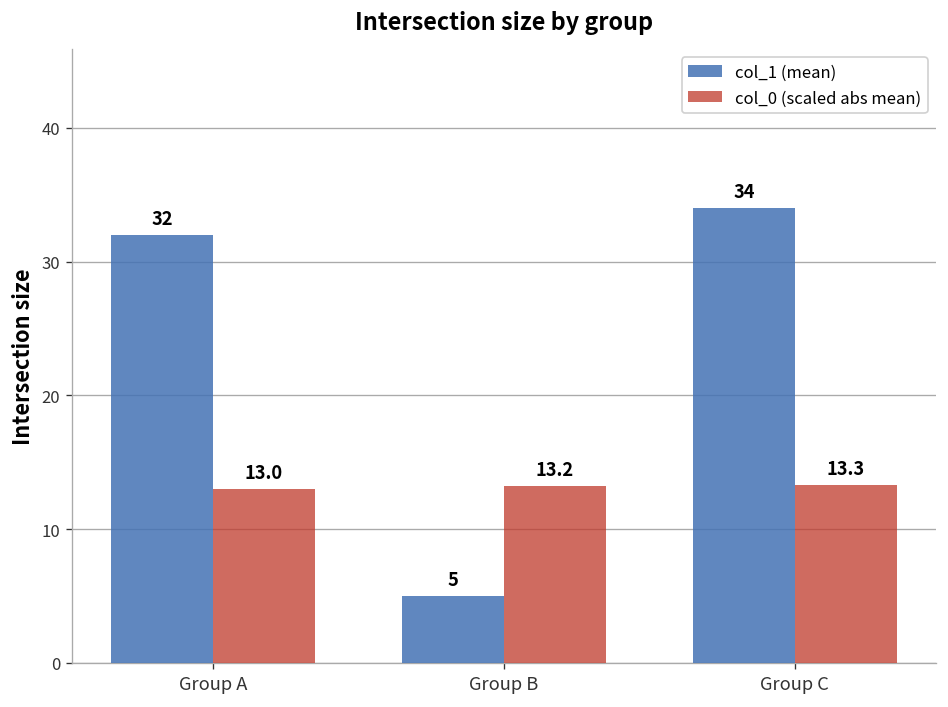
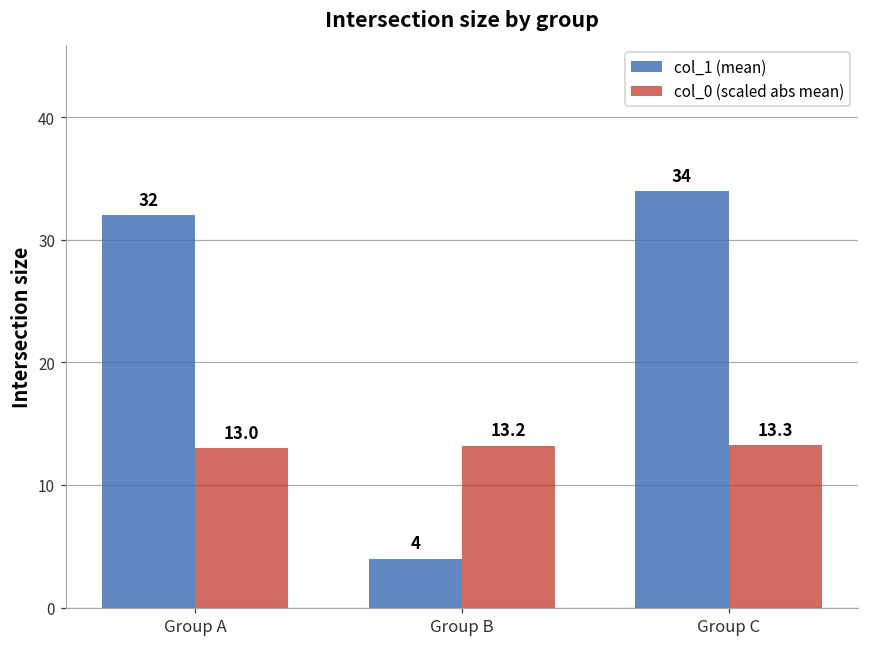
col_1 (mean), Group B: 5 -> 4
